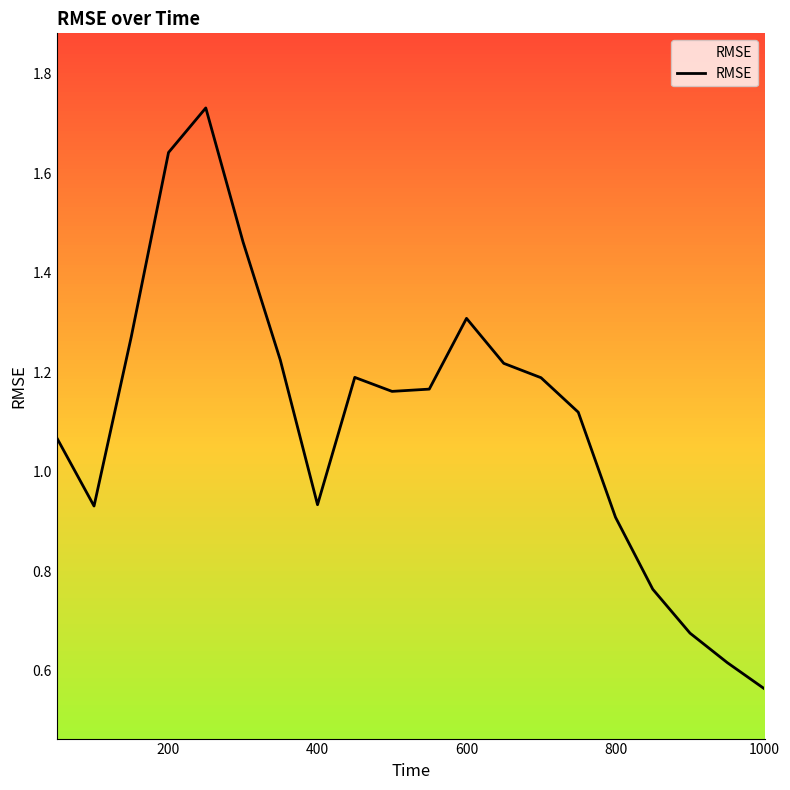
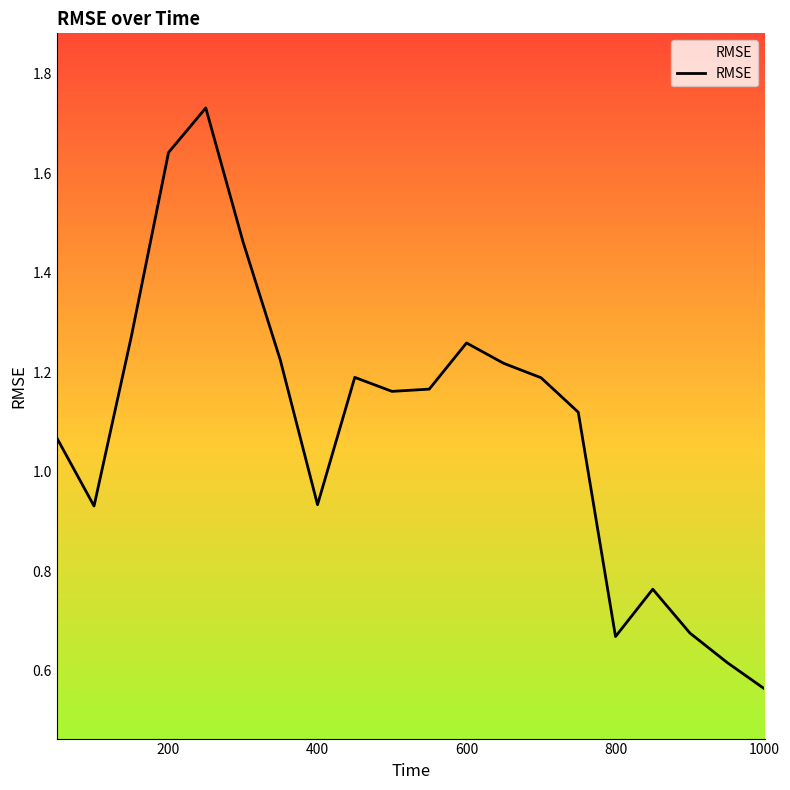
600: 1.31 -> 1.26
800: 0.91 -> 0.67
